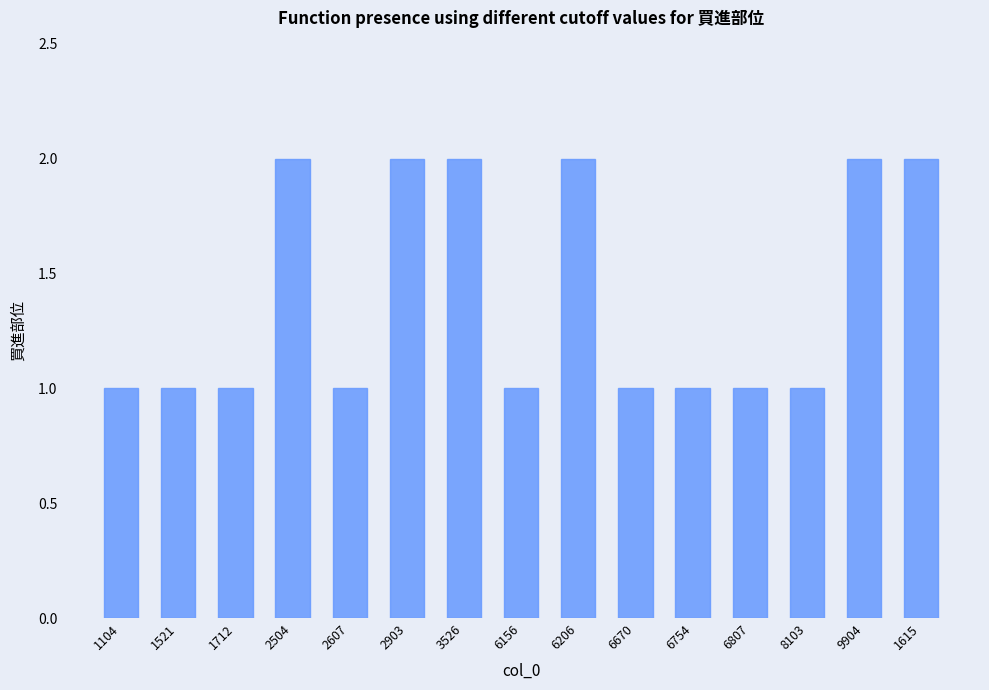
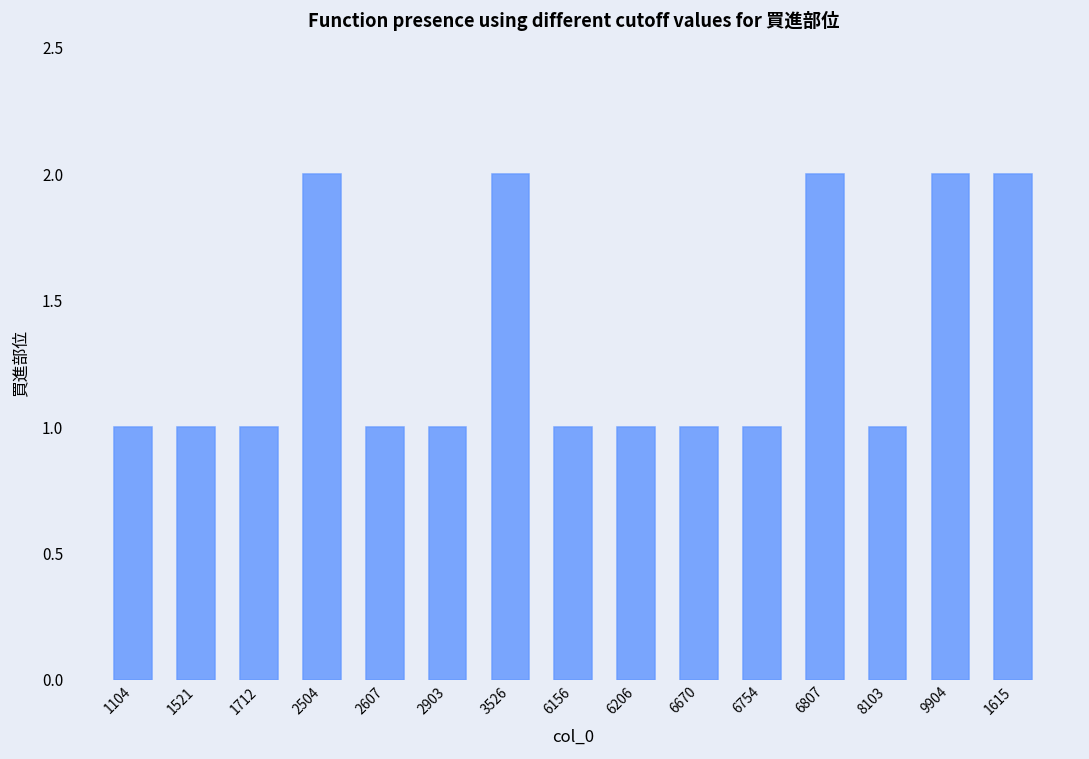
2903: 2 -> 1
6206: 2 -> 1
6807: 1 -> 2
